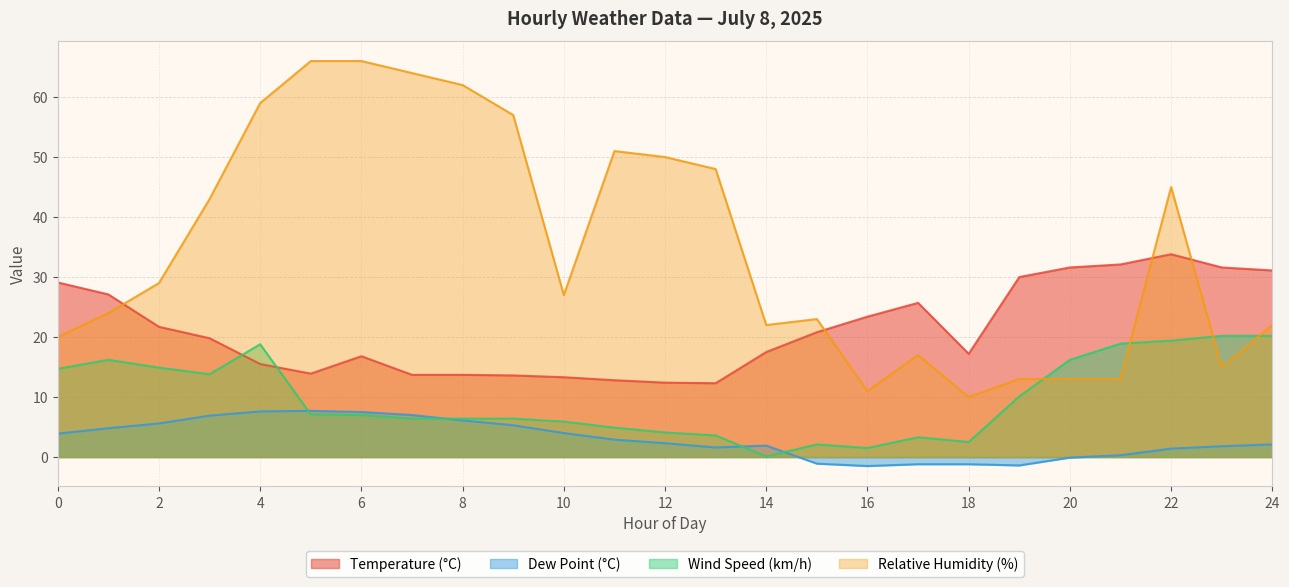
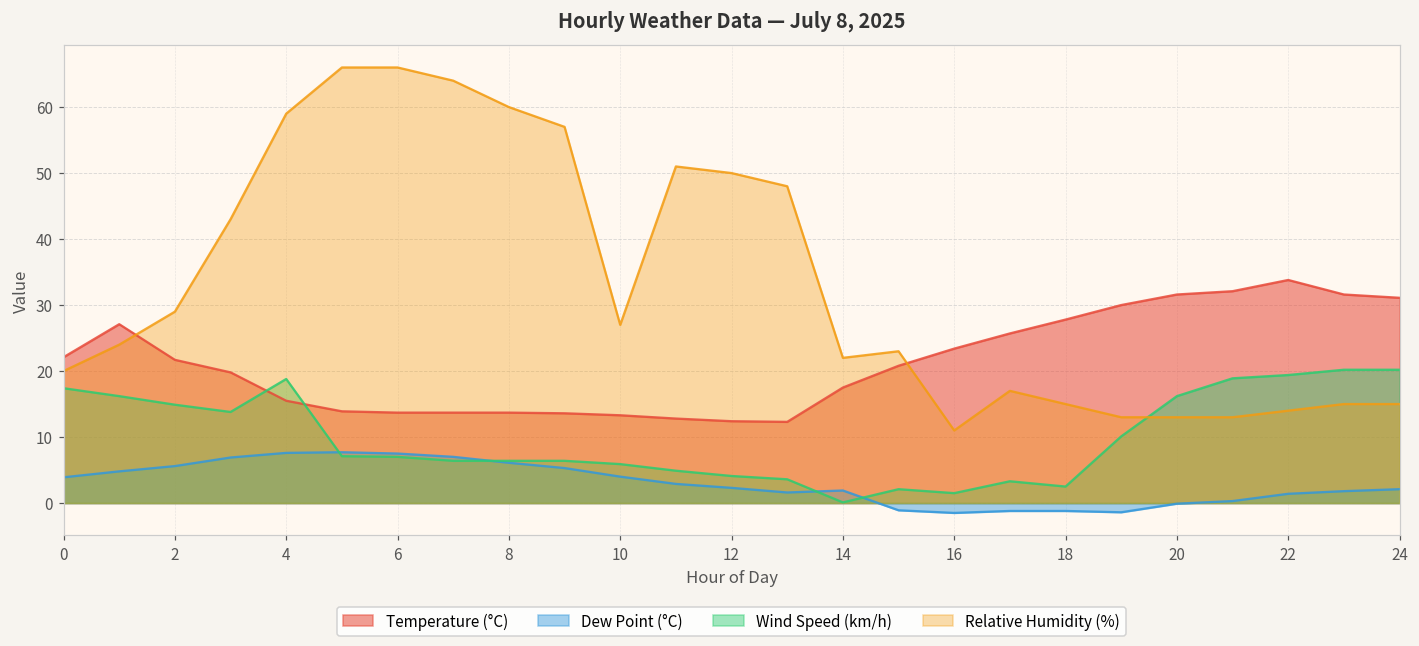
Temperature (°C), 0: 29 -> 22
Wind Speed (km/h), 0: 15 -> 17
Temperature (°C), 6: 17 -> 14
Relative Humidity (%), 8: 62 -> 60
Temperature (°C), 18: 17 -> 28
Relative Humidity (%), 18: 10 -> 15
Relative Humidity (%), 22: 45 -> 14
Relative Humidity (%), 24: 22 -> 15
